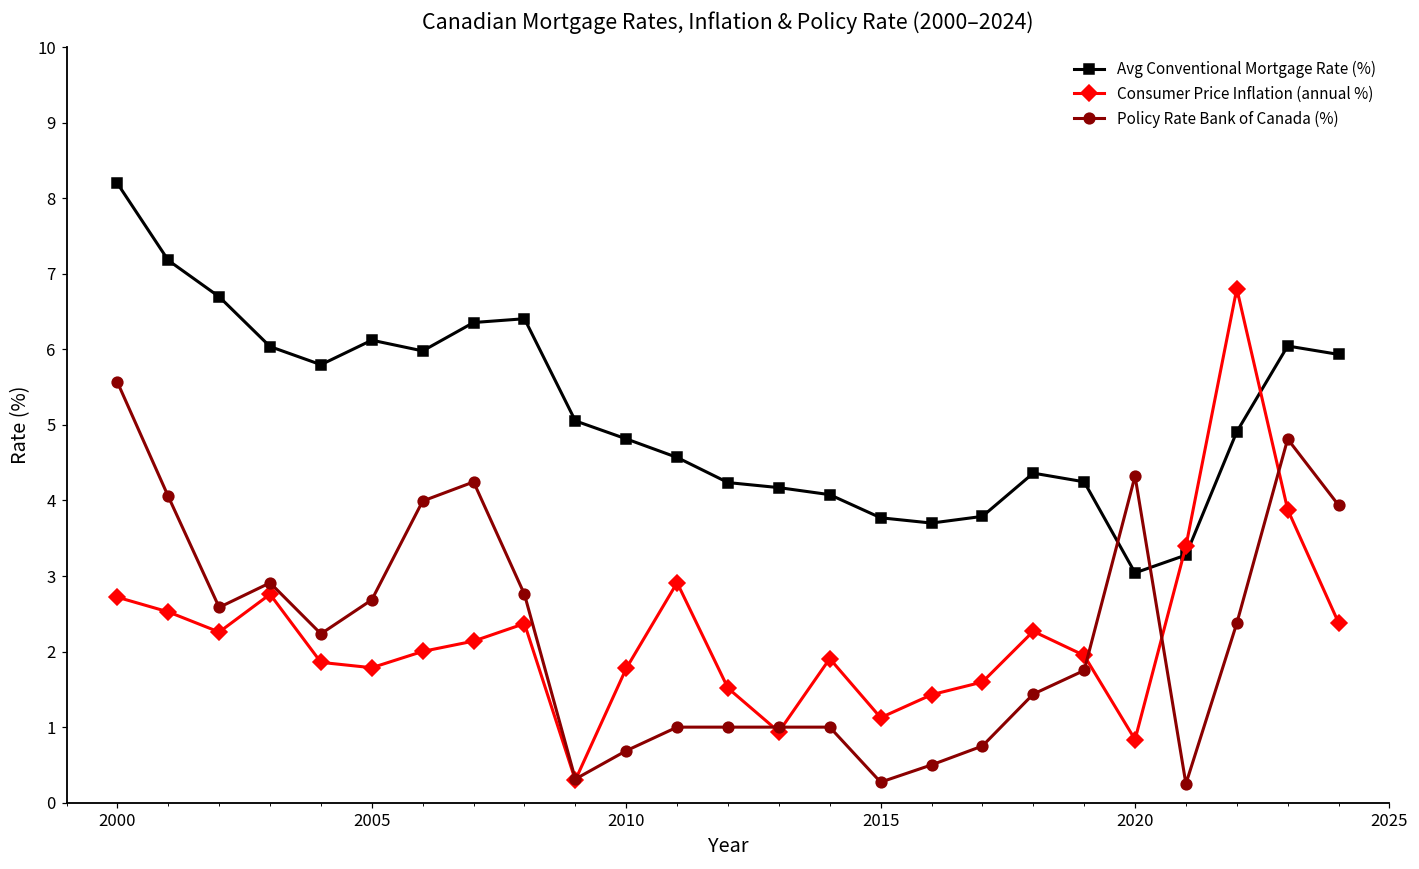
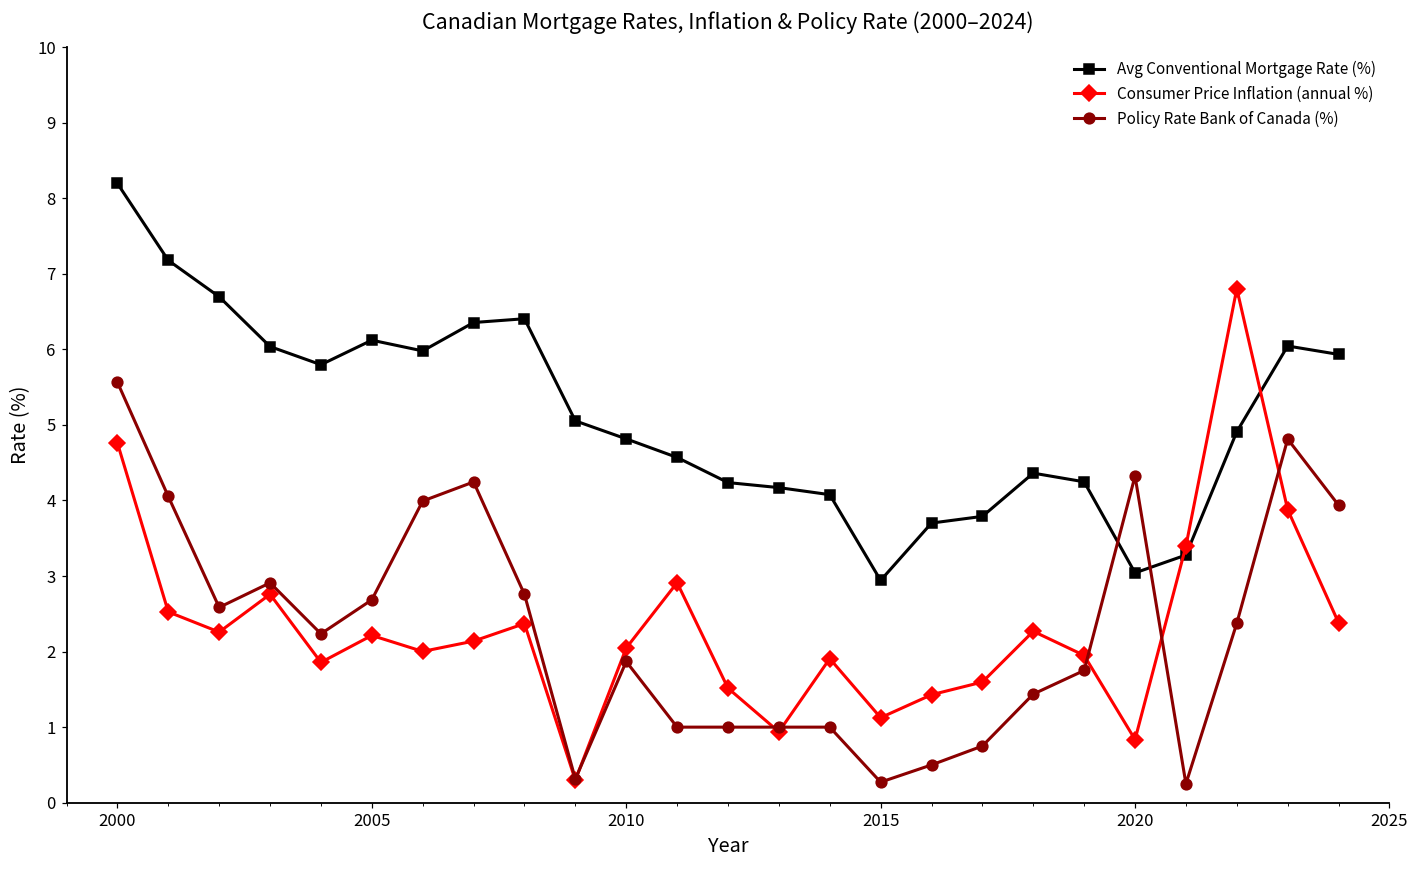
Consumer Price Inflation (annual %), 2000: 2.7 -> 4.8
Consumer Price Inflation (annual %), 2005: 1.8 -> 2.2
Consumer Price Inflation (annual %), 2010: 1.8 -> 2.0
Policy Rate Bank of Canada (%), 2010: 0.7 -> 1.9
Avg Conventional Mortgage Rate (%), 2015: 3.8 -> 2.9
